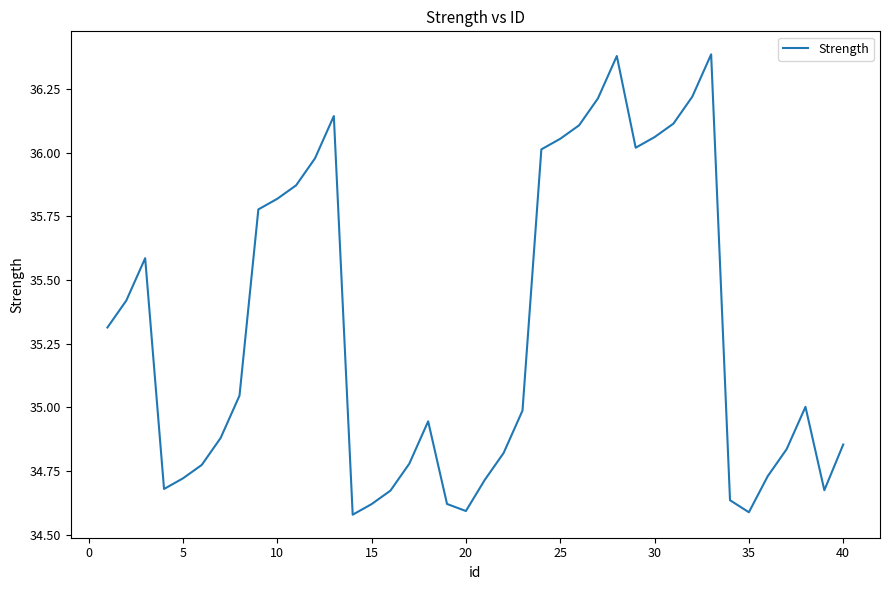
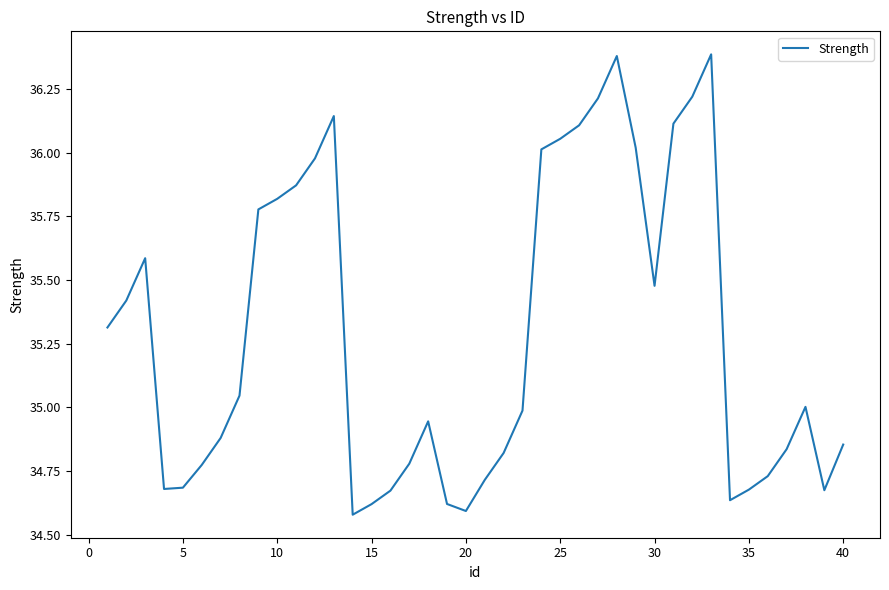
5: 34.72 -> 34.69
30: 36.06 -> 35.48
35: 34.59 -> 34.68
